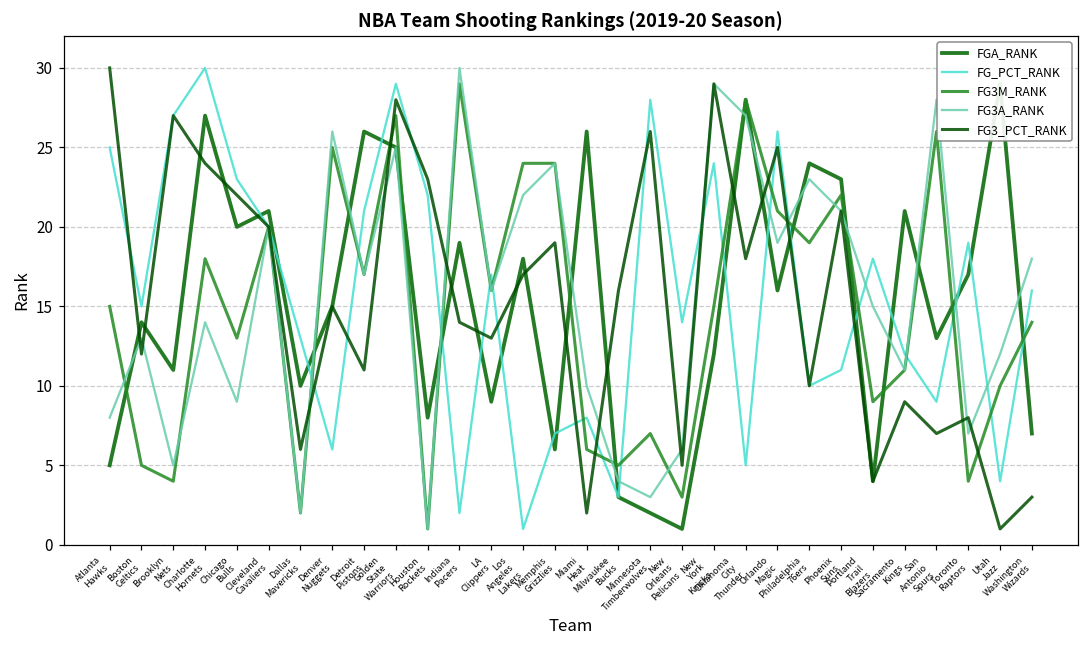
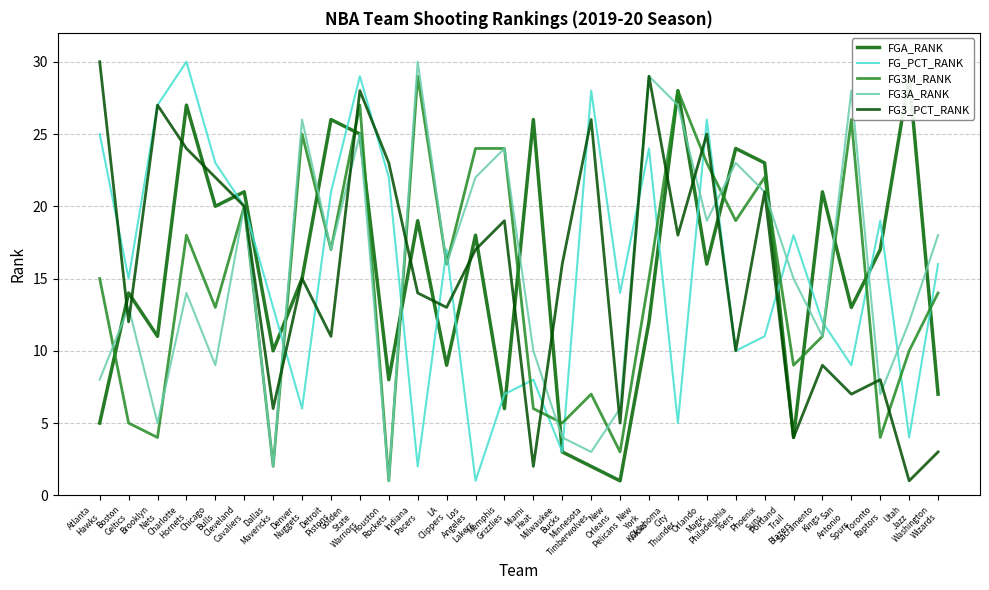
FG3M_RANK, Orlando Magic: 21 -> 23
